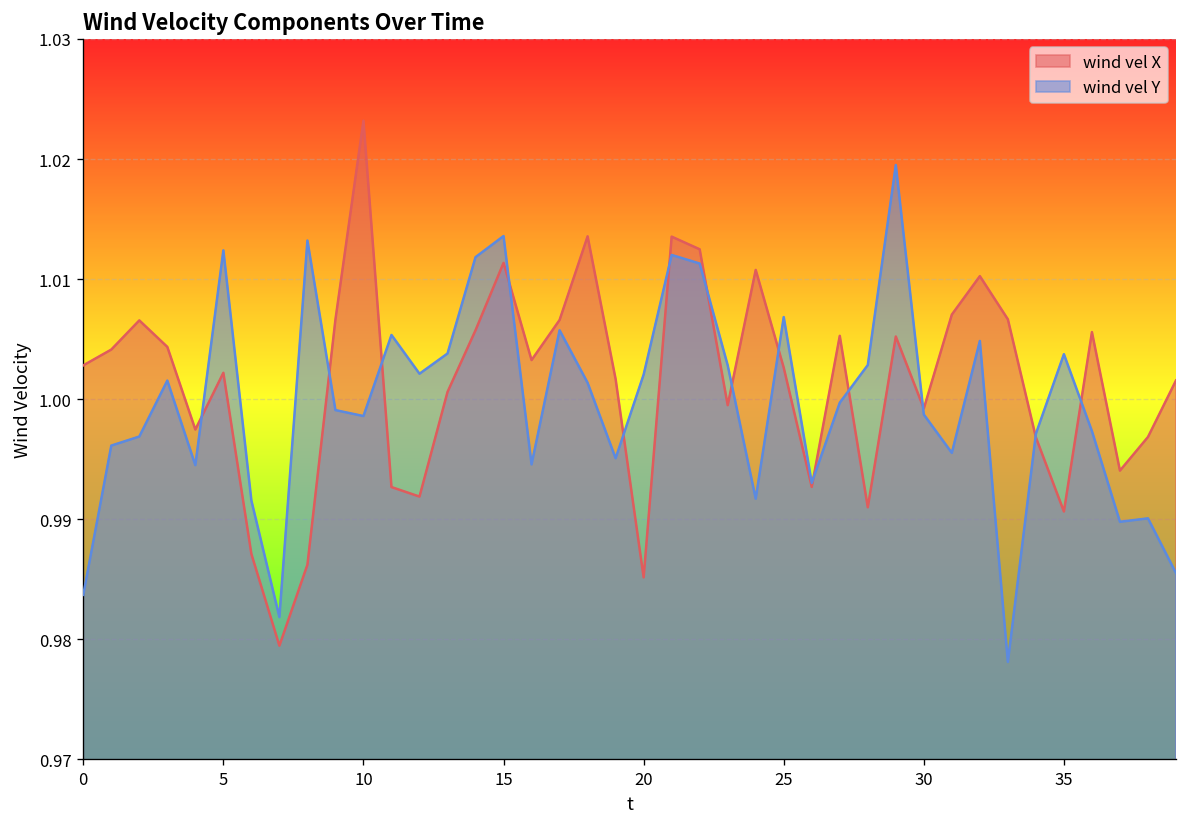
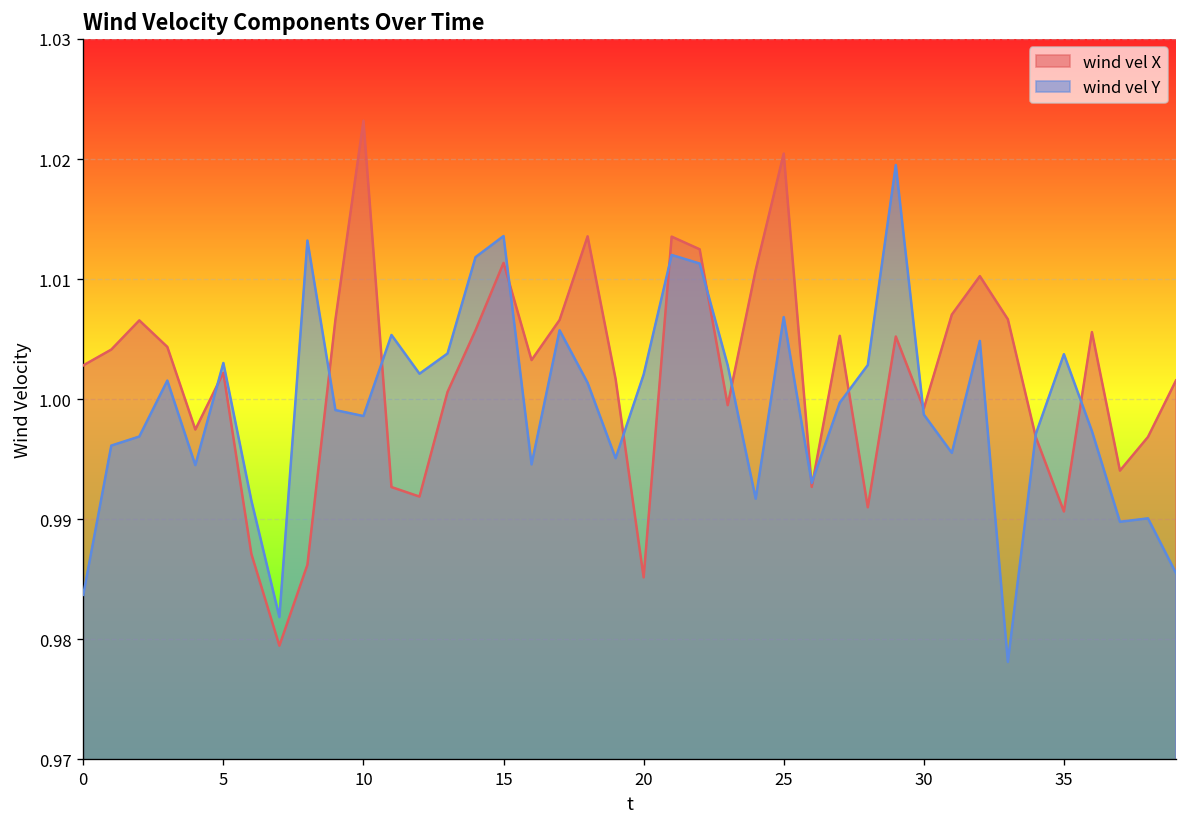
wind vel Y, 5: 1.0124 -> 1.0030
wind vel X, 25: 1.0026 -> 1.0205
